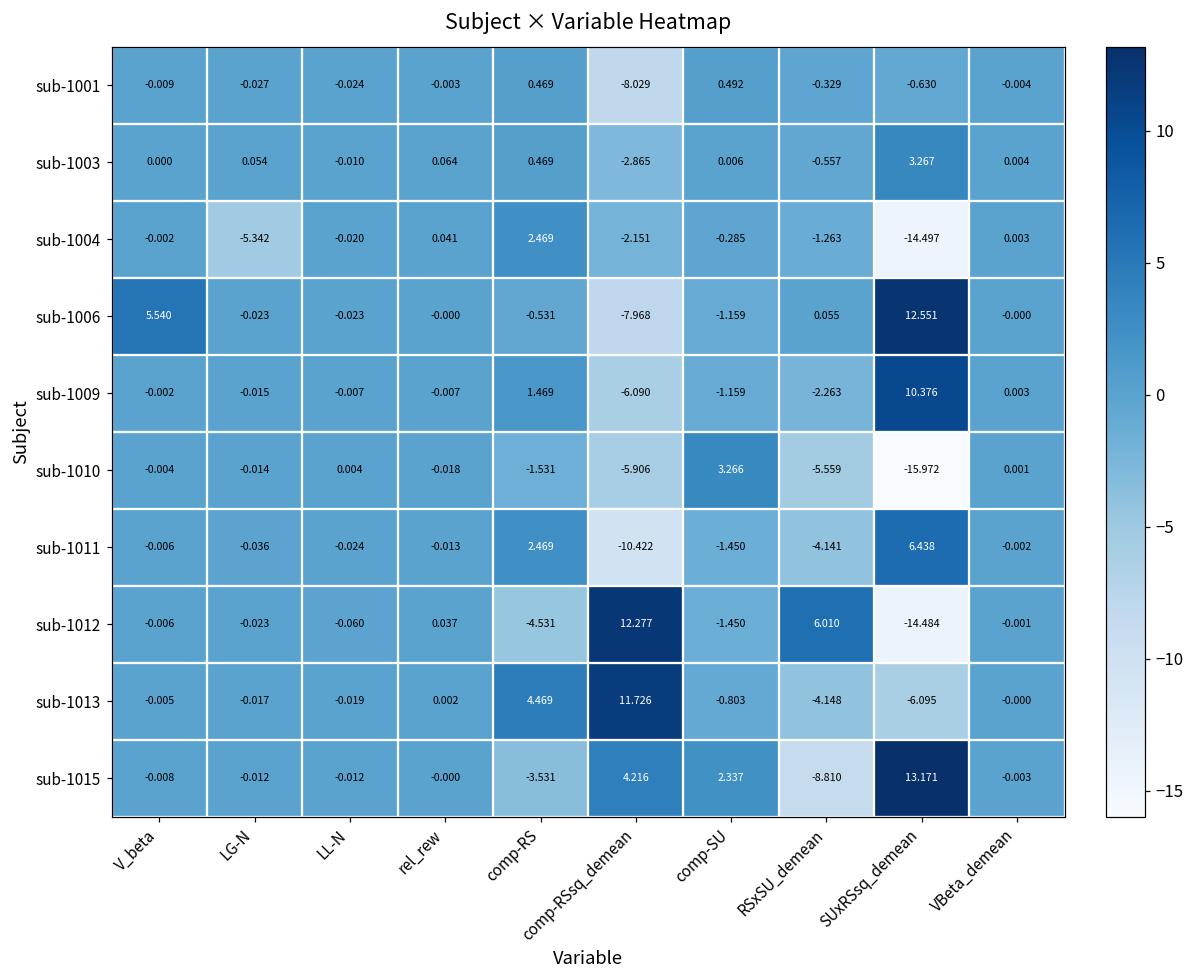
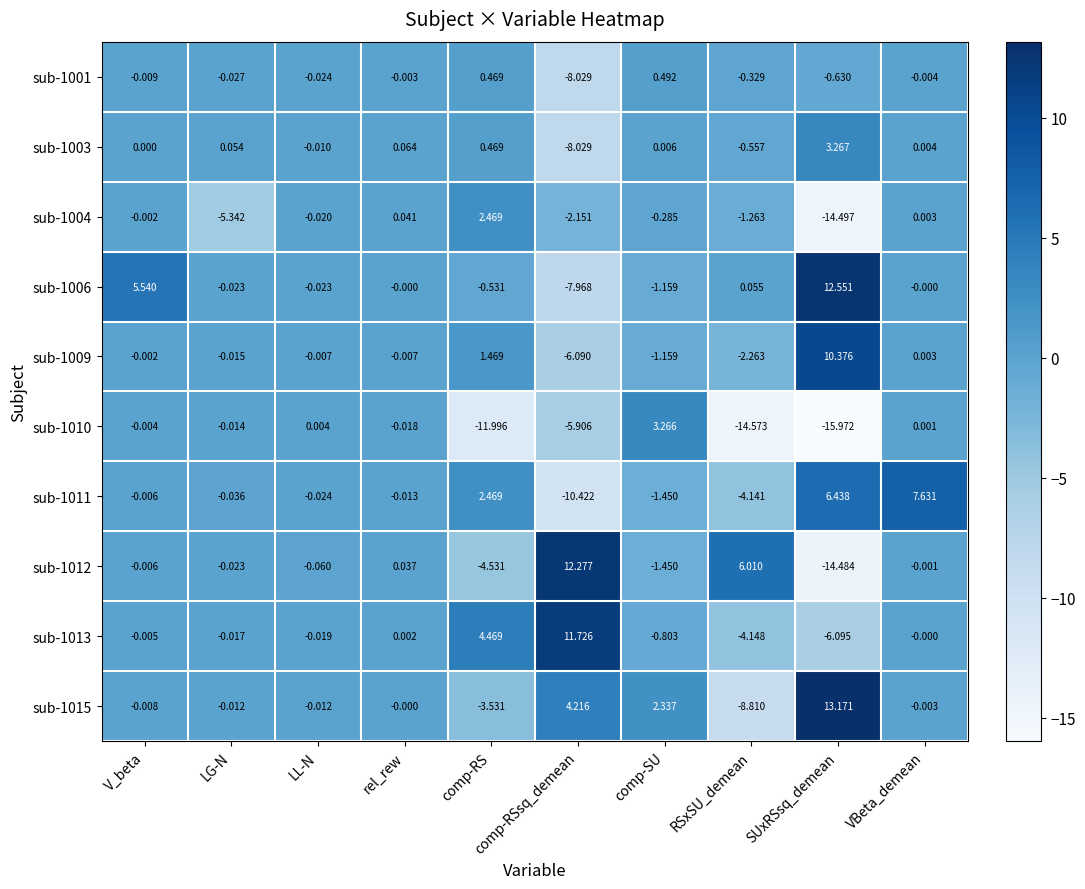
sub-1003, comp-RSsq_demean: -2.865 -> -8.029
sub-1010, comp-RS: -1.531 -> -11.996
sub-1010, RSxSU_demean: -5.559 -> -14.573
sub-1011, VBeta_demean: -0.002 -> 7.631
